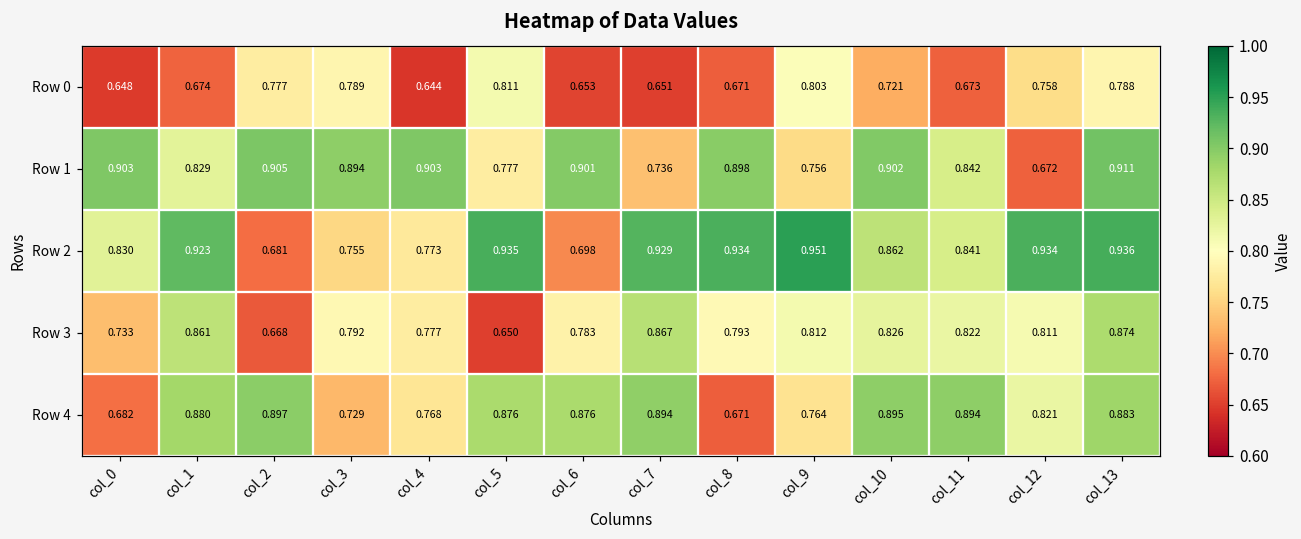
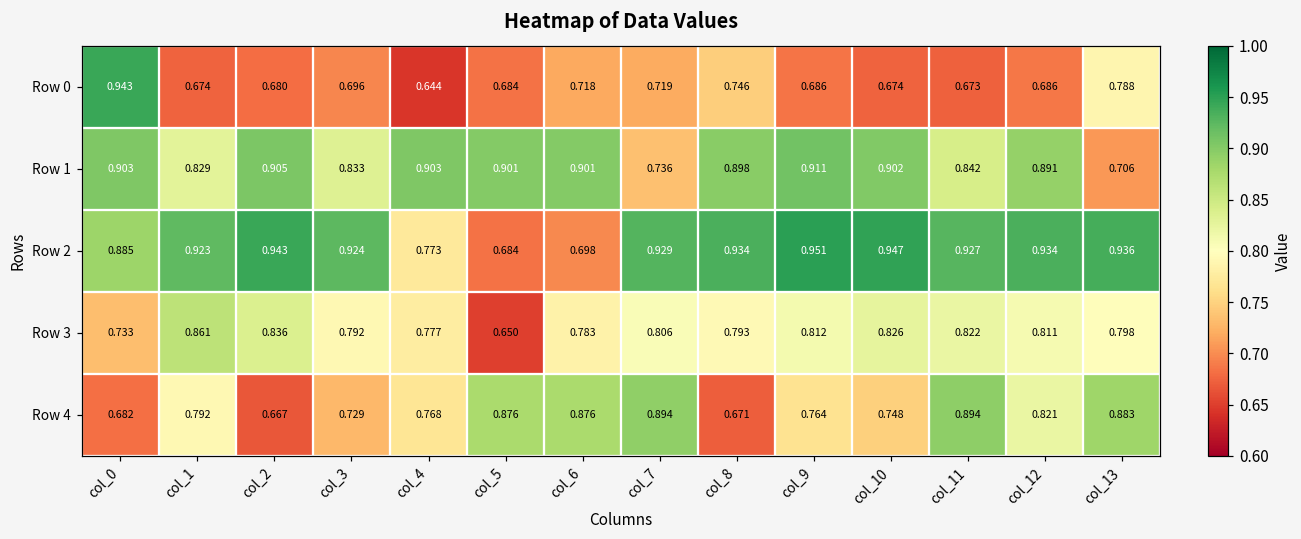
Row 0, col_0: 0.648 -> 0.943
Row 0, col_2: 0.777 -> 0.680
Row 0, col_3: 0.789 -> 0.696
Row 0, col_5: 0.811 -> 0.684
Row 0, col_6: 0.653 -> 0.718
Row 0, col_7: 0.651 -> 0.719
Row 0, col_8: 0.671 -> 0.746
Row 0, col_9: 0.803 -> 0.686
Row 0, col_10: 0.721 -> 0.674
Row 0, col_12: 0.758 -> 0.686
Row 1, col_3: 0.894 -> 0.833
Row 1, col_5: 0.777 -> 0.901
Row 1, col_9: 0.756 -> 0.911
Row 1, col_12: 0.672 -> 0.891
Row 1, col_13: 0.911 -> 0.706
Row 2, col_0: 0.830 -> 0.885
Row 2, col_2: 0.681 -> 0.943
Row 2, col_3: 0.755 -> 0.924
Row 2, col_5: 0.935 -> 0.684
Row 2, col_10: 0.862 -> 0.947
Row 2, col_11: 0.841 -> 0.927
Row 3, col_2: 0.668 -> 0.836
Row 3, col_7: 0.867 -> 0.806
Row 3, col_13: 0.874 -> 0.798
Row 4, col_1: 0.880 -> 0.792
Row 4, col_2: 0.897 -> 0.667
Row 4, col_10: 0.895 -> 0.748
